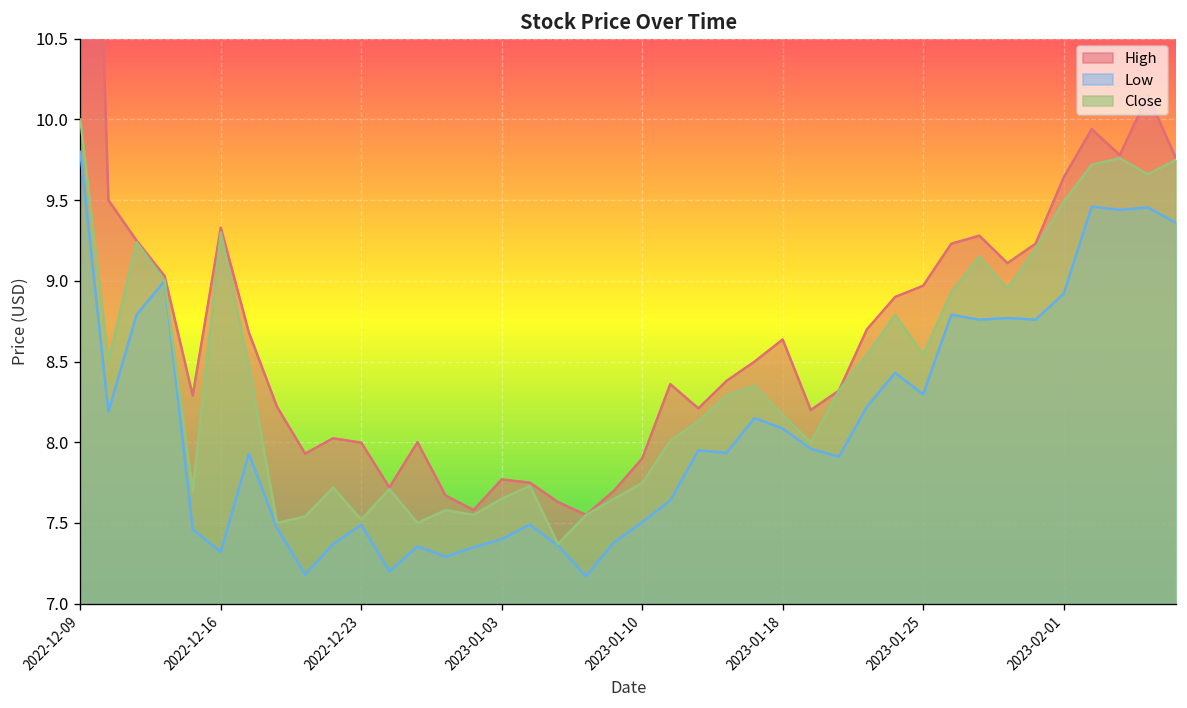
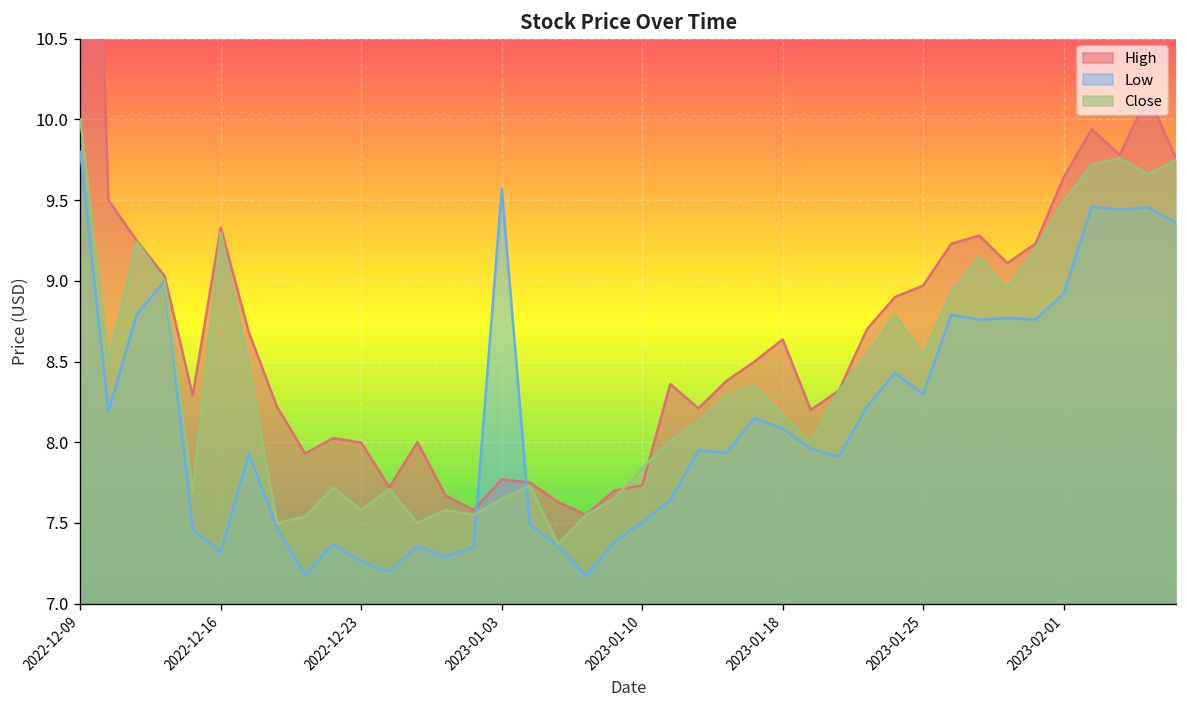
Low, 2022-12-23: 7.49 -> 7.26
Close, 2022-12-23: 7.52 -> 7.58
Low, 2023-01-03: 7.40 -> 9.57
High, 2023-01-10: 7.90 -> 7.73
Close, 2023-01-10: 7.75 -> 7.84
